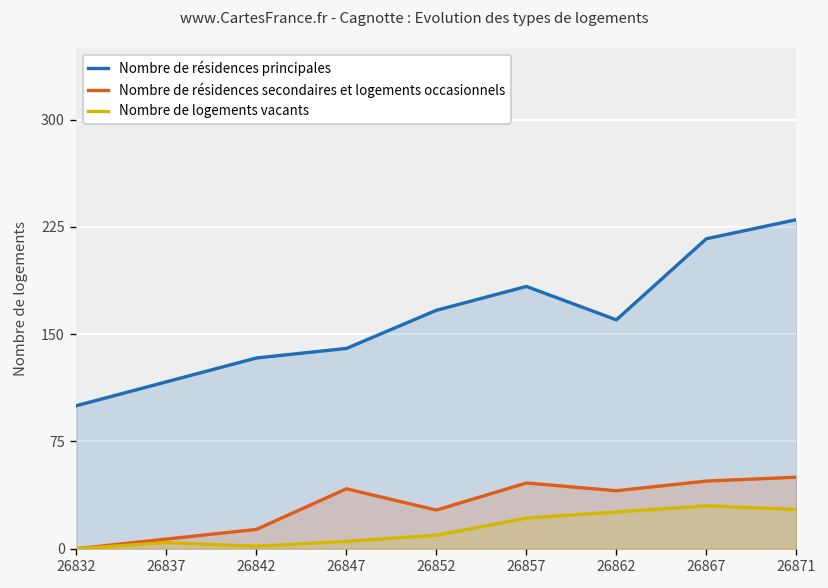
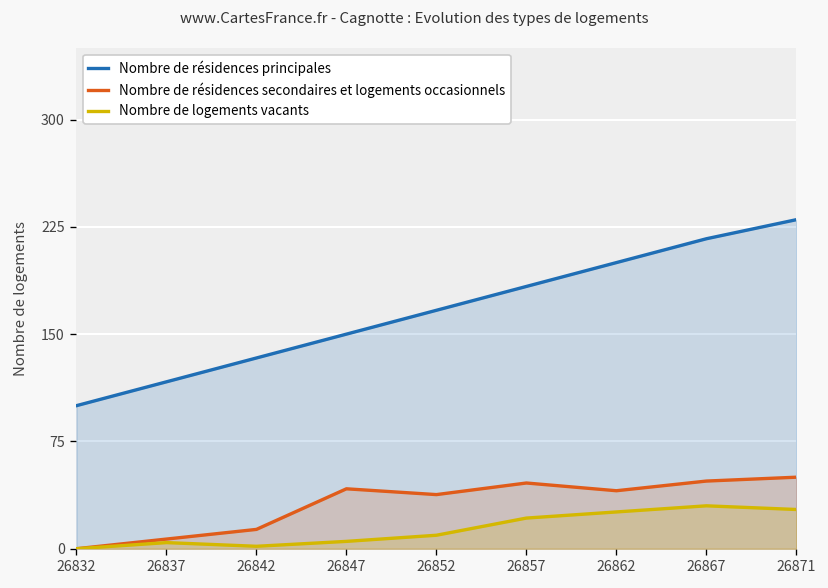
Nombre de résidences principales, 26847: 140 -> 150
Nombre de résidences secondaires et logements occasionnels, 26852: 27 -> 38
Nombre de résidences principales, 26862: 160 -> 200
